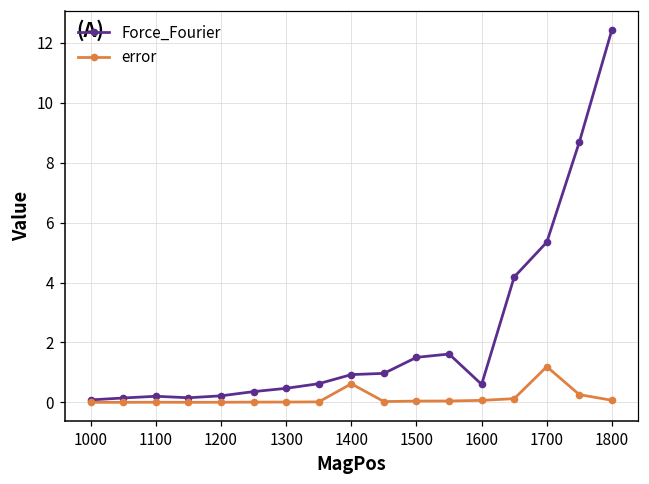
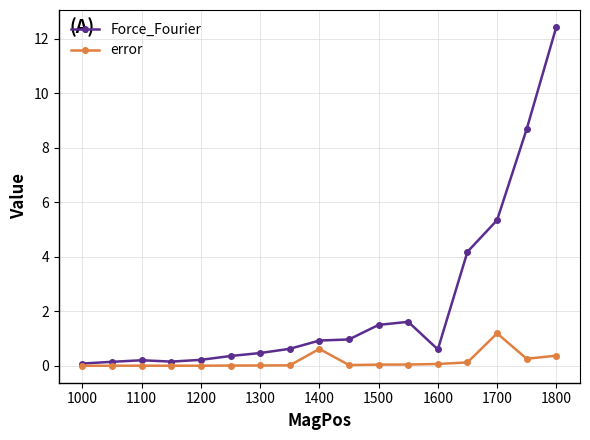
error, 1800: 0.1 -> 0.4
